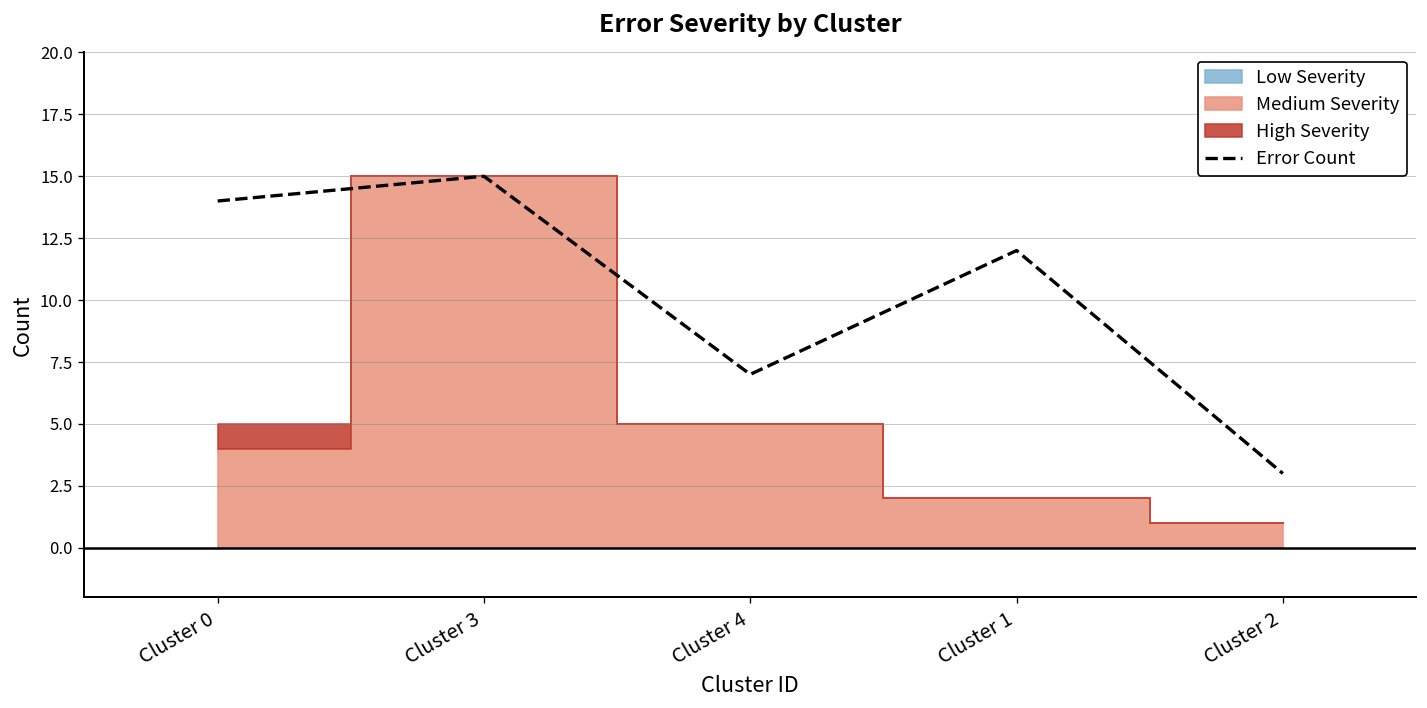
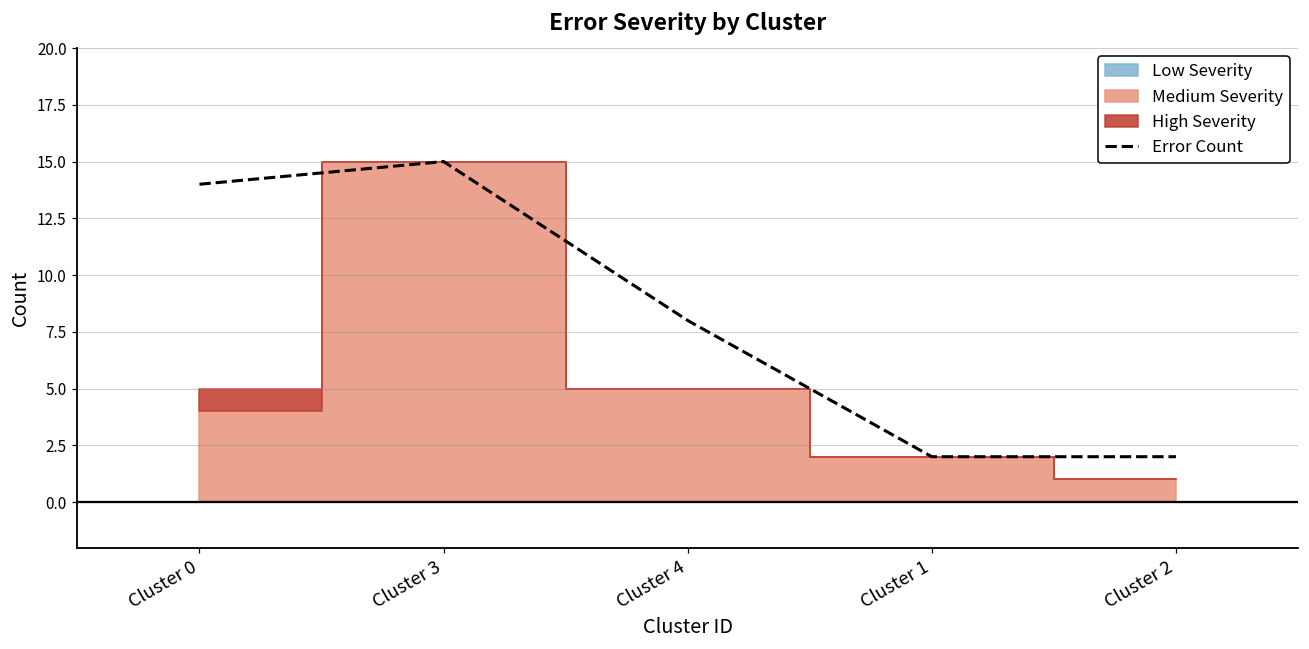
Error Count, Cluster 4: 7 -> 8
Error Count, Cluster 1: 12 -> 2
Error Count, Cluster 2: 3 -> 2
